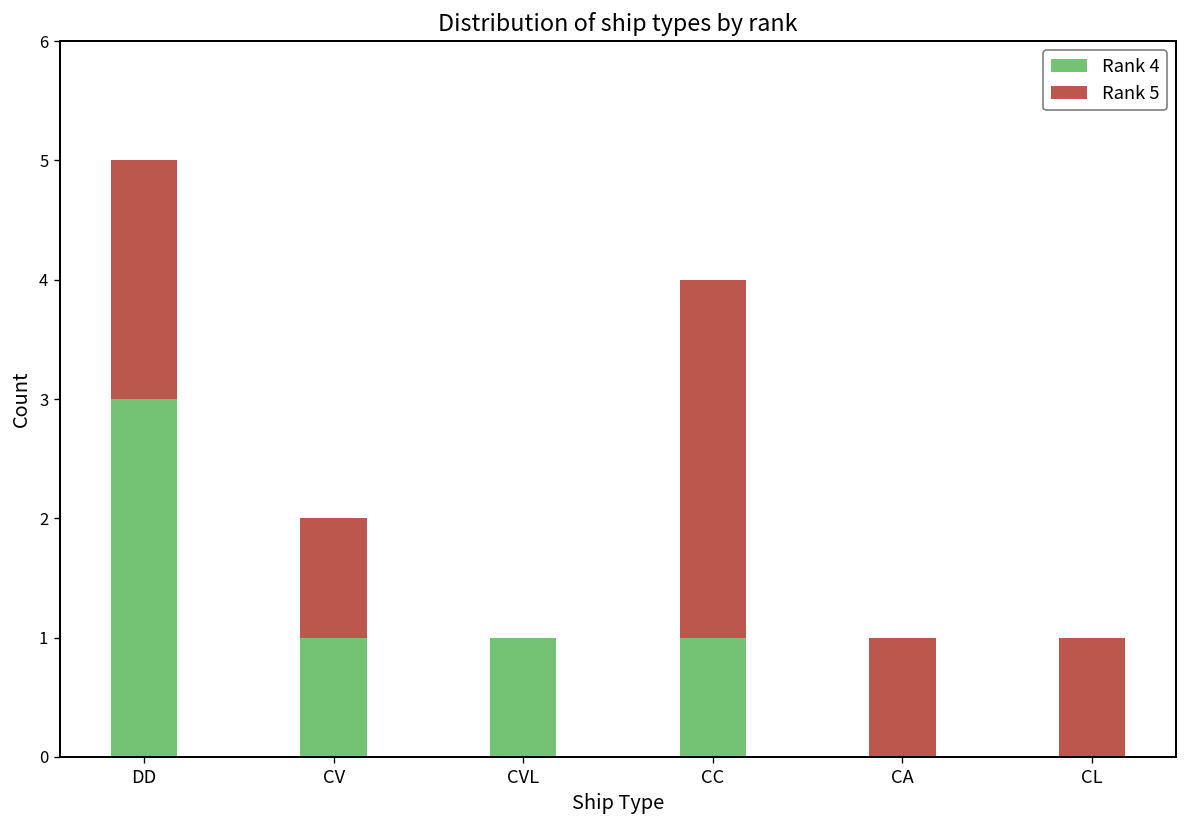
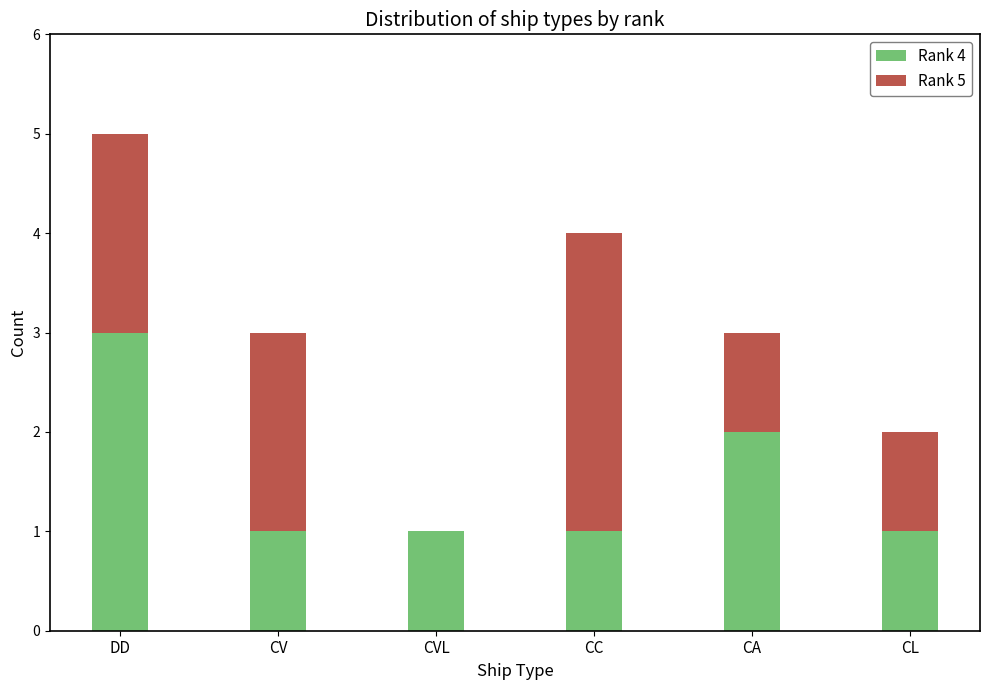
Rank 5, CV: 1 -> 2
Rank 4, CA: 0 -> 2
Rank 4, CL: 0 -> 1
